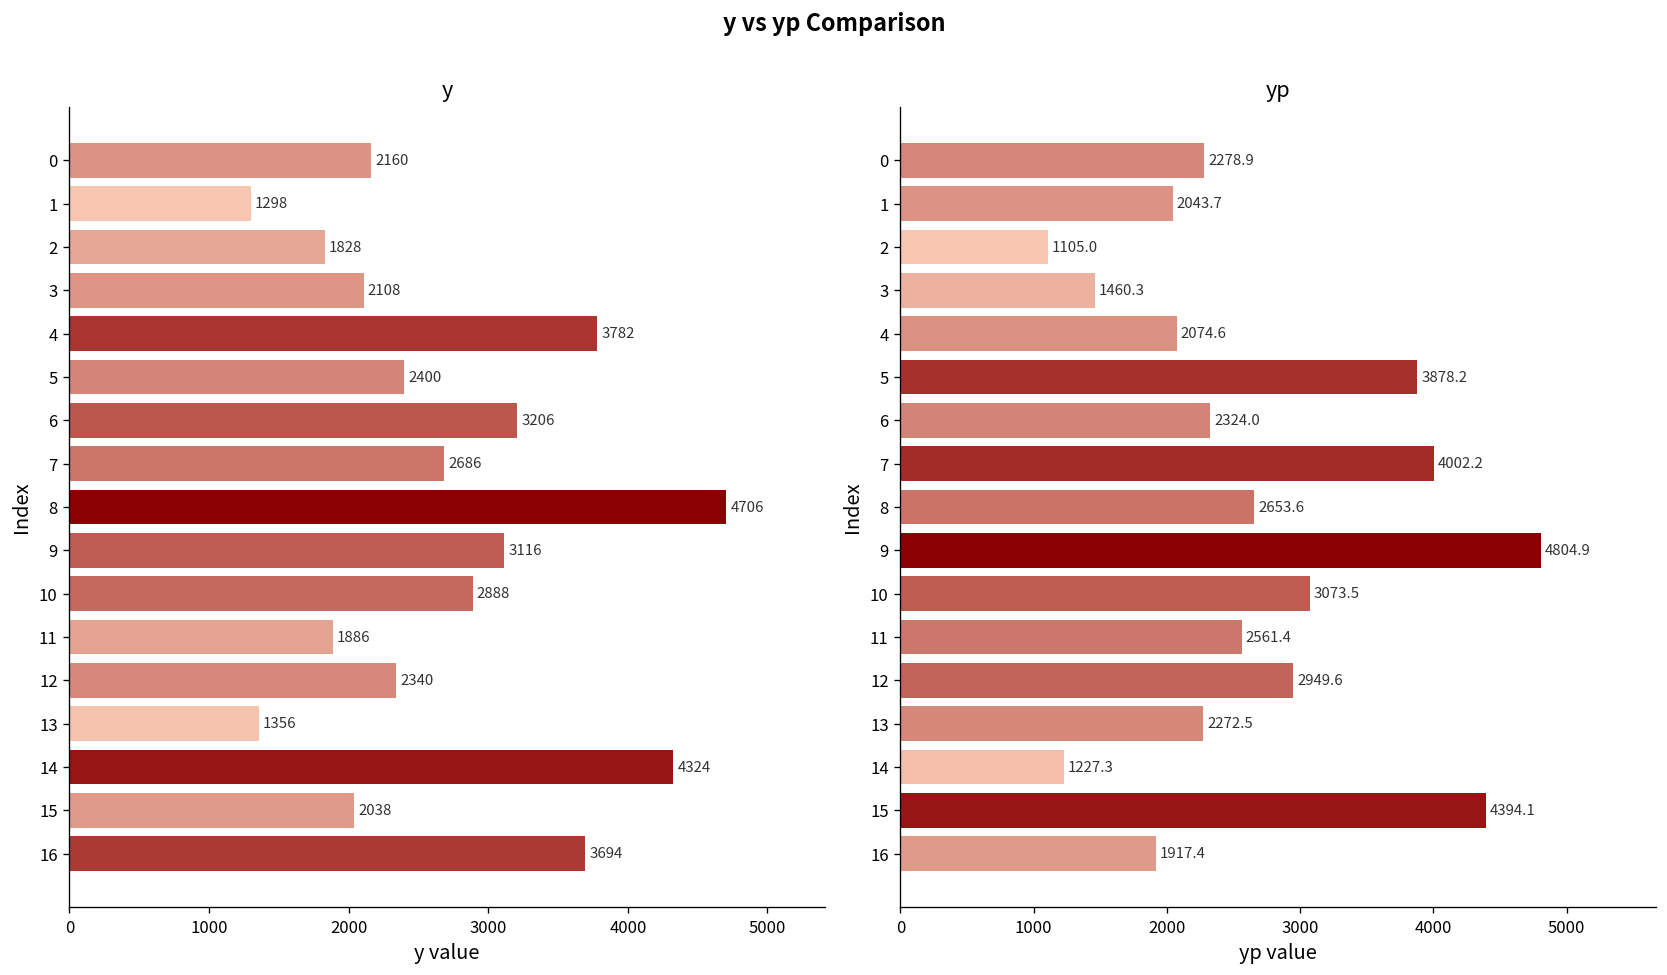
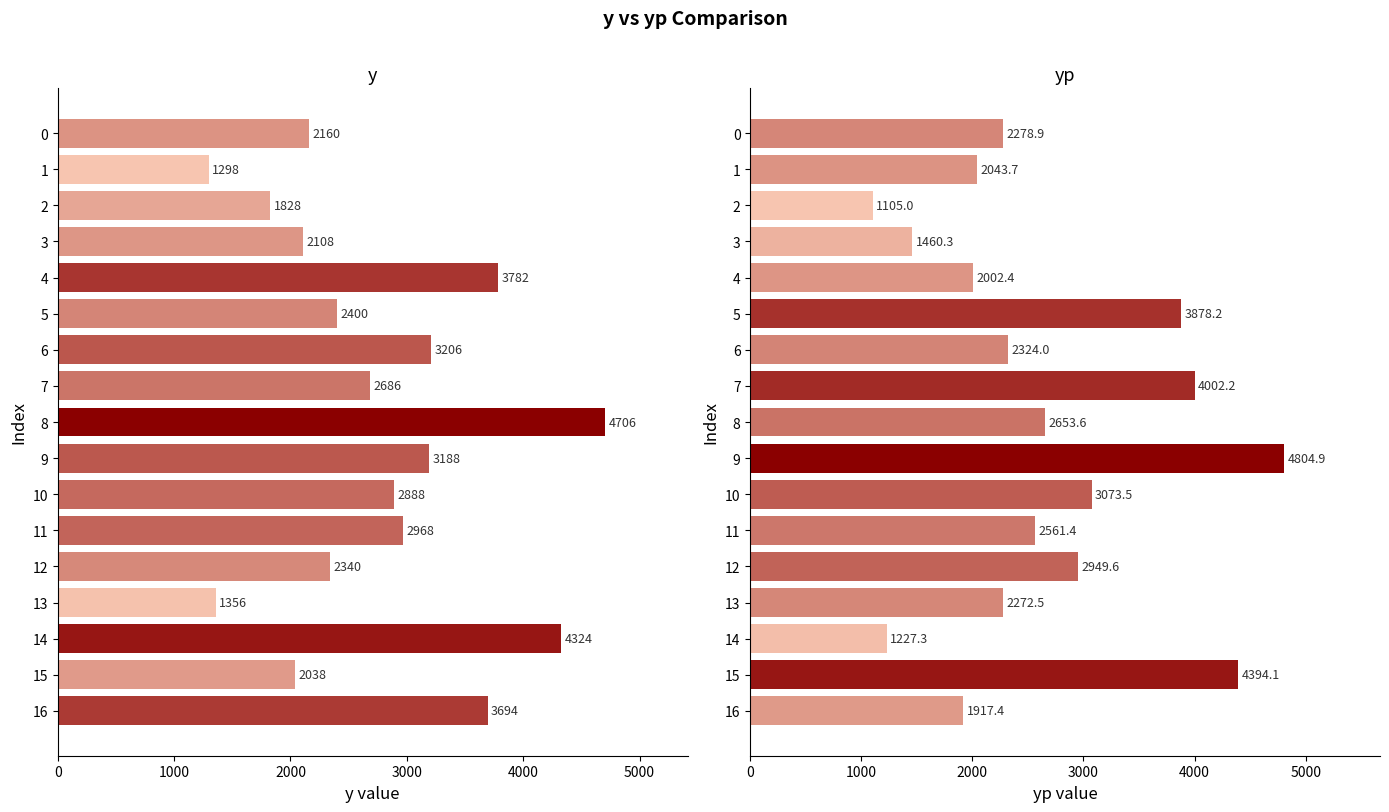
y, 9: 3116 -> 3188
y, 11: 1886 -> 2968
yp, 4: 2074.6 -> 2002.4
